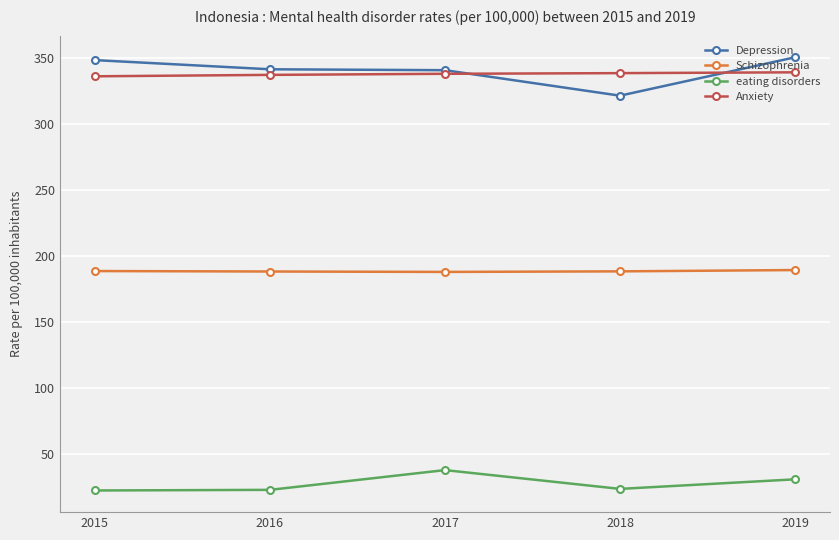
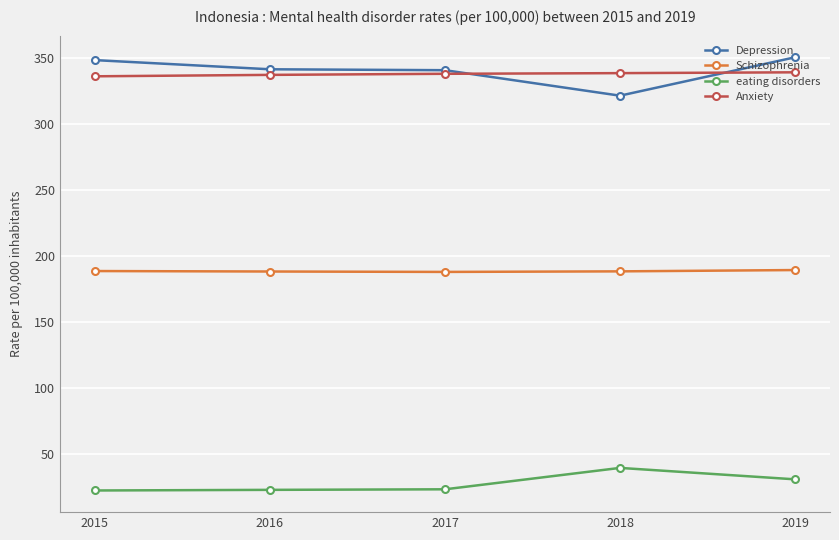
eating disorders, 2017: 38 -> 23
eating disorders, 2018: 24 -> 40
